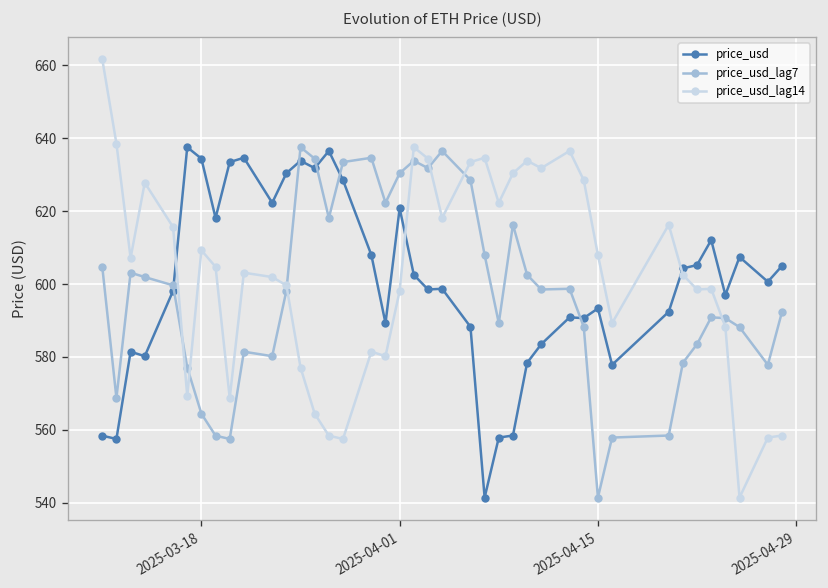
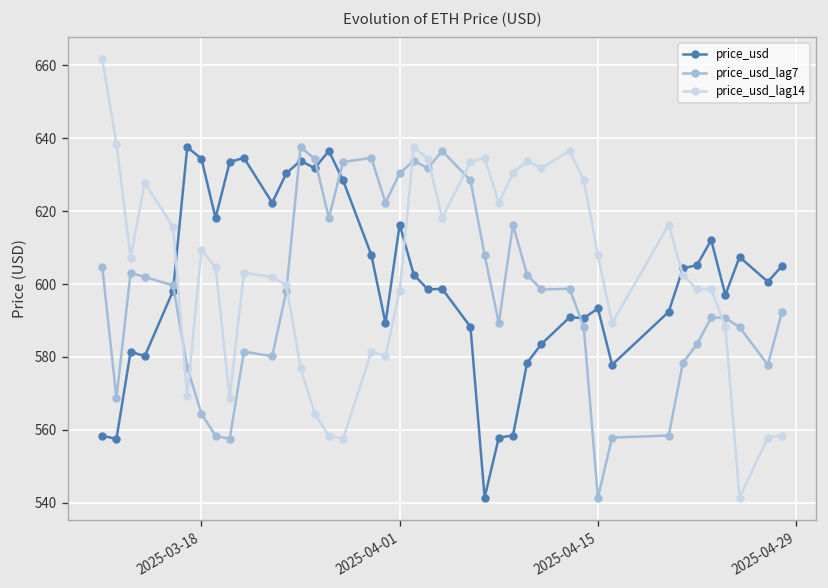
price_usd, 2025-04-01: 621 -> 616
